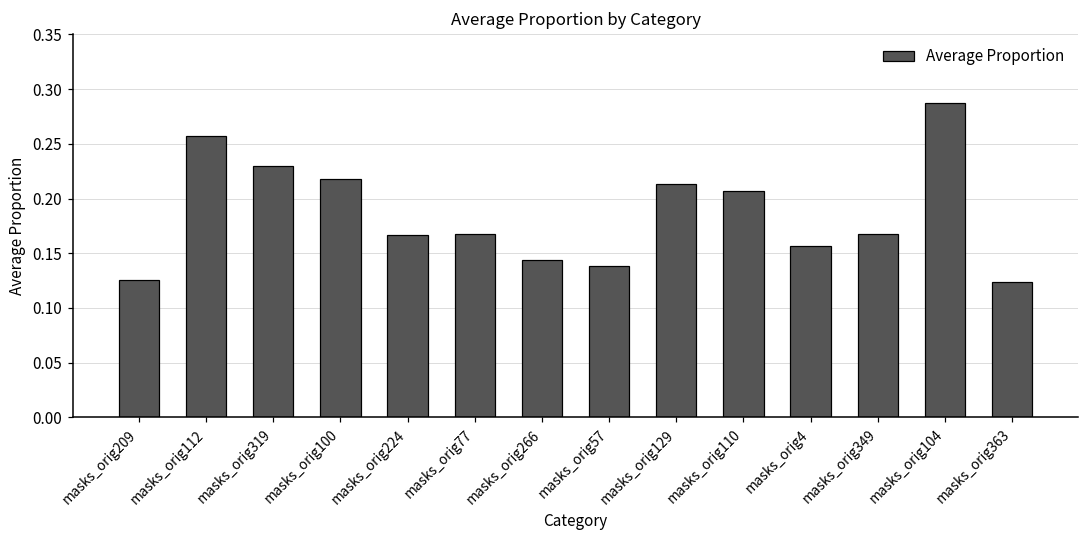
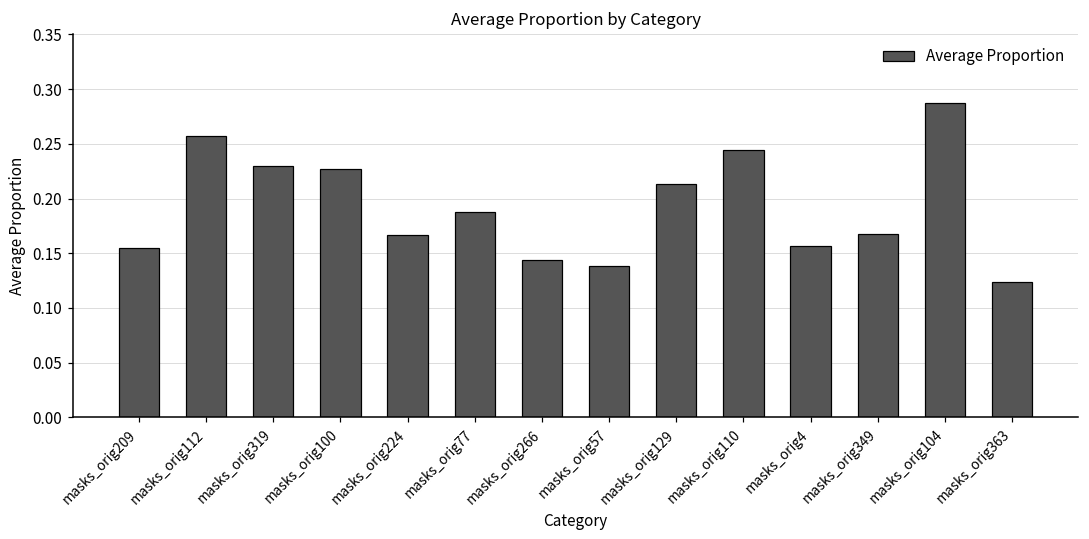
masks_orig209: 0.13 -> 0.16
masks_orig100: 0.22 -> 0.23
masks_orig77: 0.17 -> 0.19
masks_orig110: 0.21 -> 0.24
